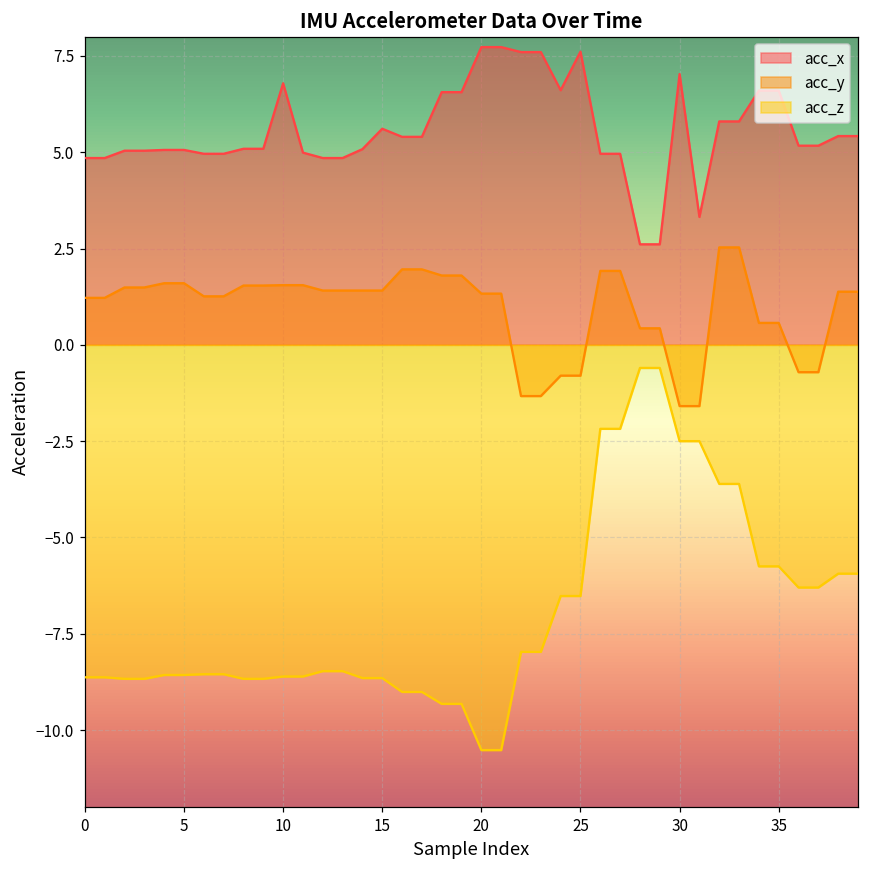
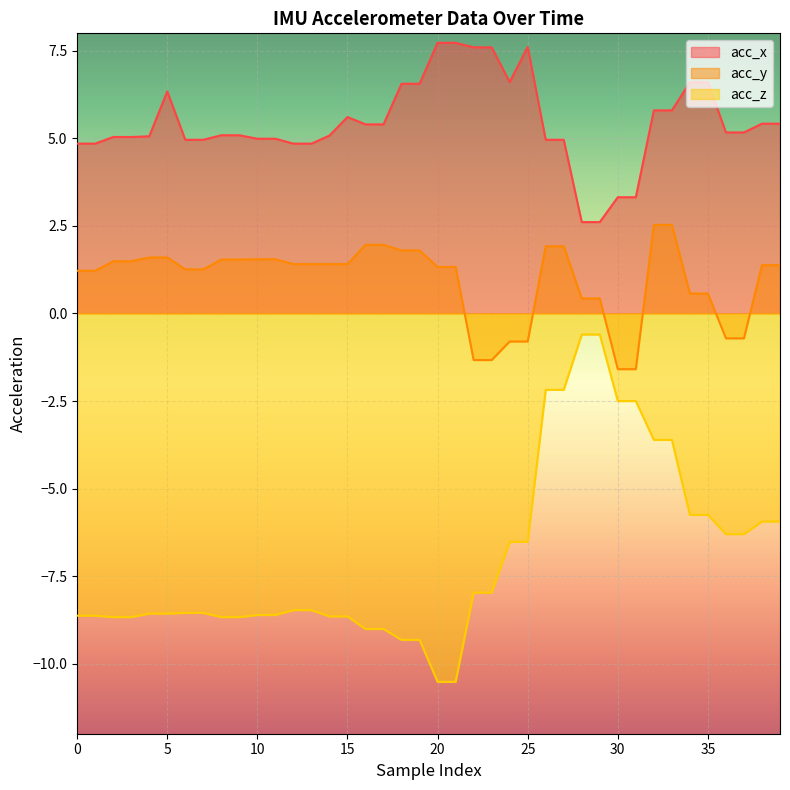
acc_x, 5: 5.1 -> 6.3
acc_x, 10: 6.8 -> 5.0
acc_x, 30: 7.0 -> 3.3
